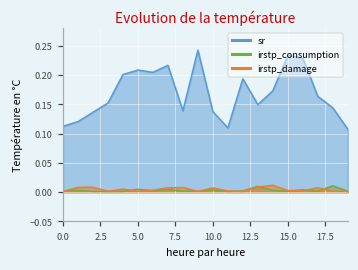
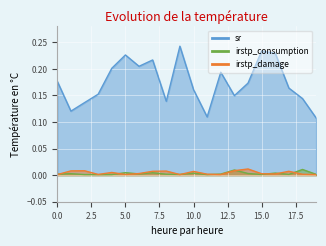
sr, 0.0: 0.11 -> 0.18
sr, 5.0: 0.21 -> 0.23
sr, 10.0: 0.14 -> 0.16
